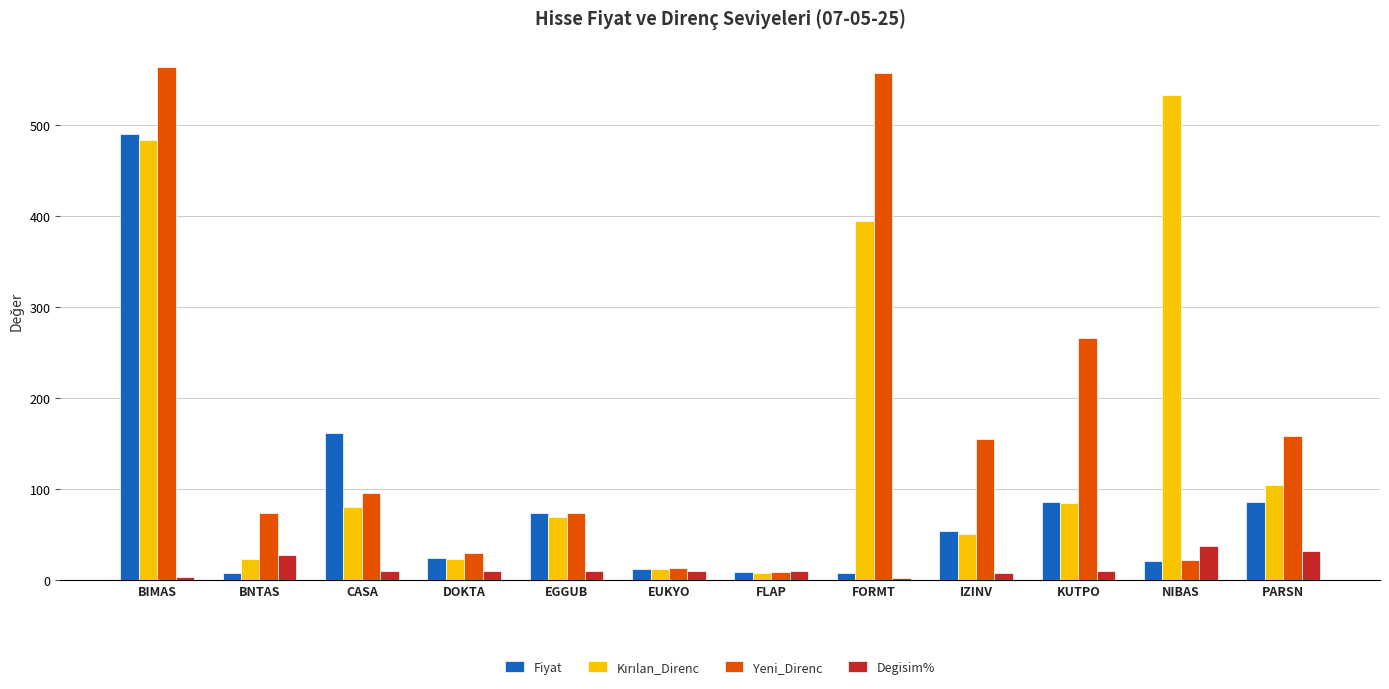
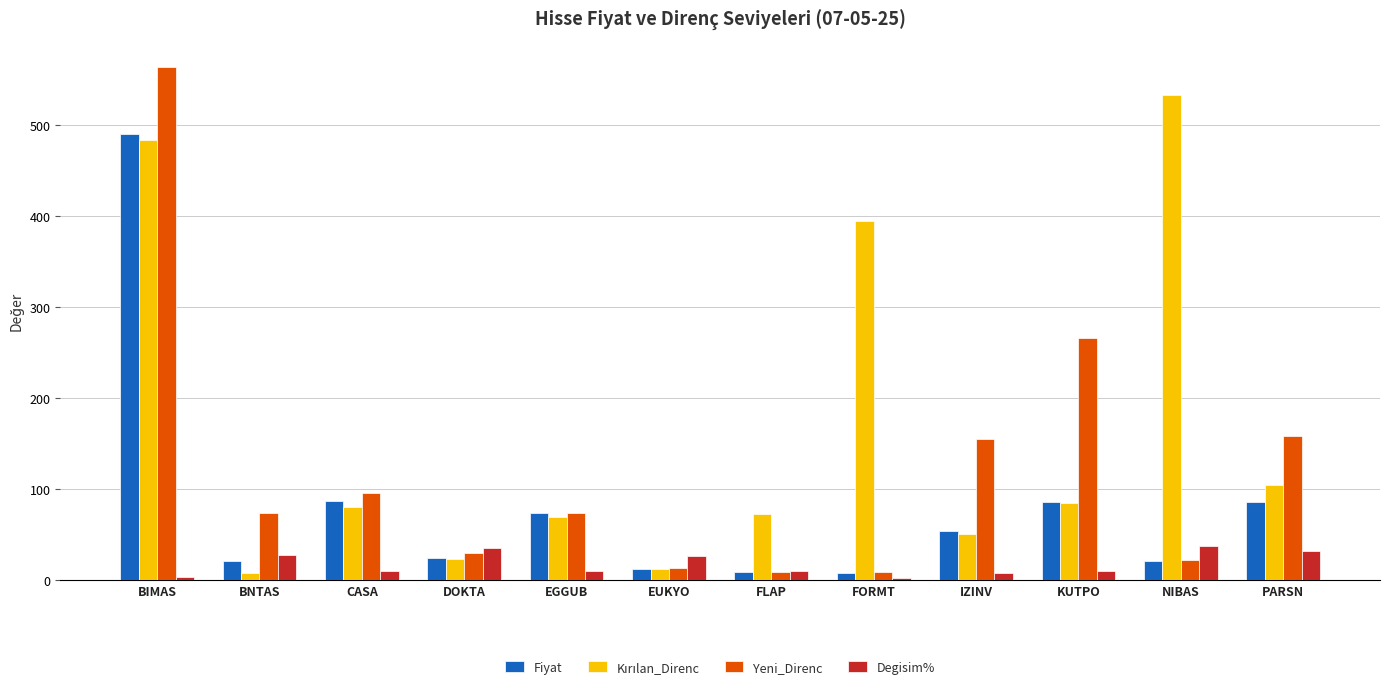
Fiyat, BNTAS: 10 -> 20
Kırılan_Direnc, BNTAS: 20 -> 10
Fiyat, CASA: 160 -> 90
Degisim%, DOKTA: 10 -> 30
Degisim%, EUKYO: 10 -> 30
Kırılan_Direnc, FLAP: 10 -> 70
Yeni_Direnc, FORMT: 560 -> 10
